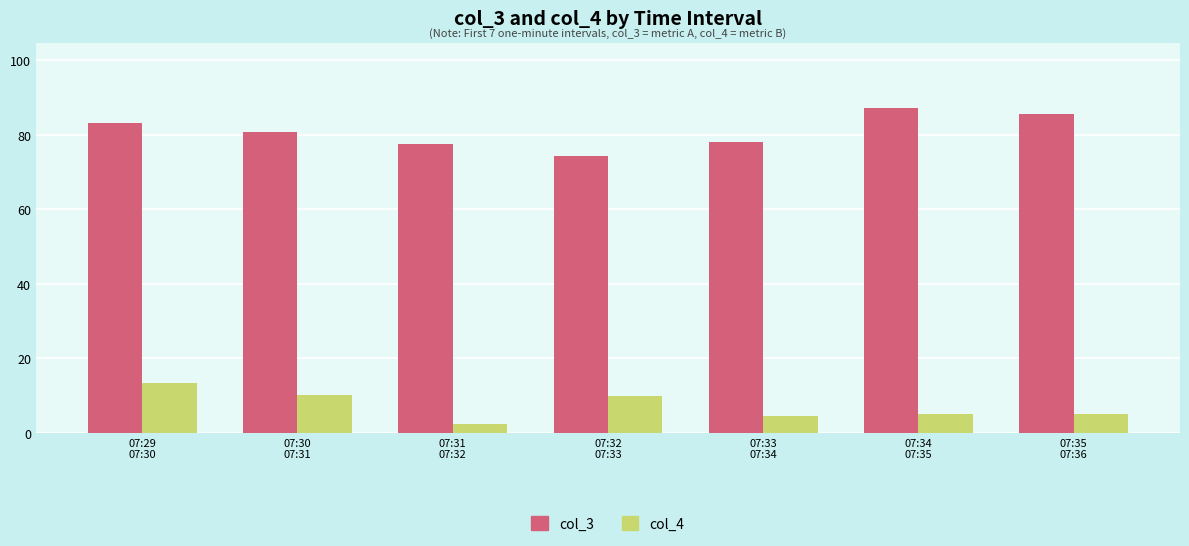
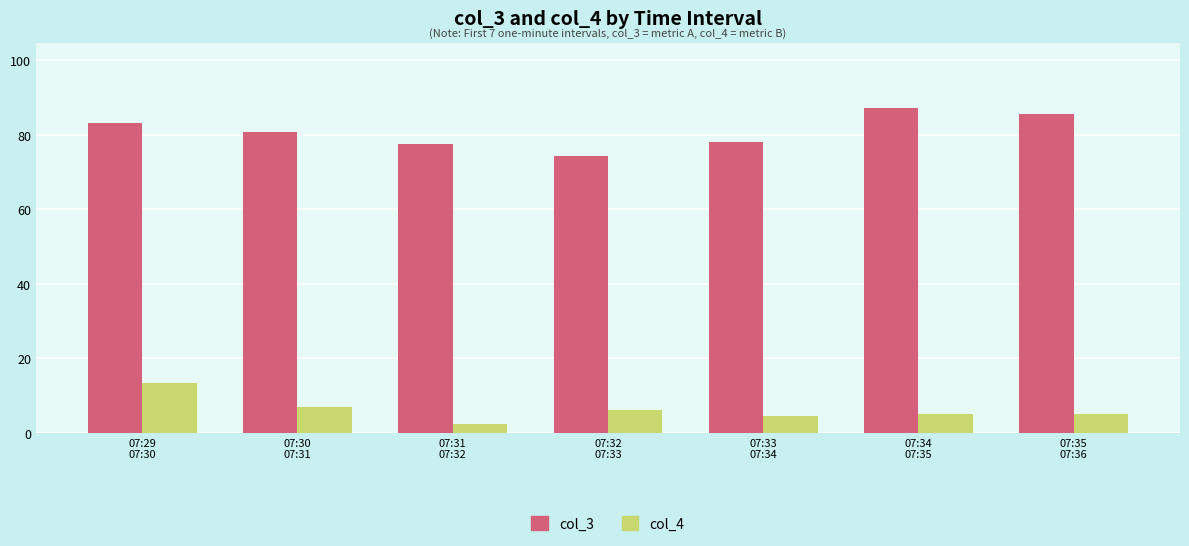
col_4, 07:30 07:31: 10 -> 7
col_4, 07:32 07:33: 10 -> 6
